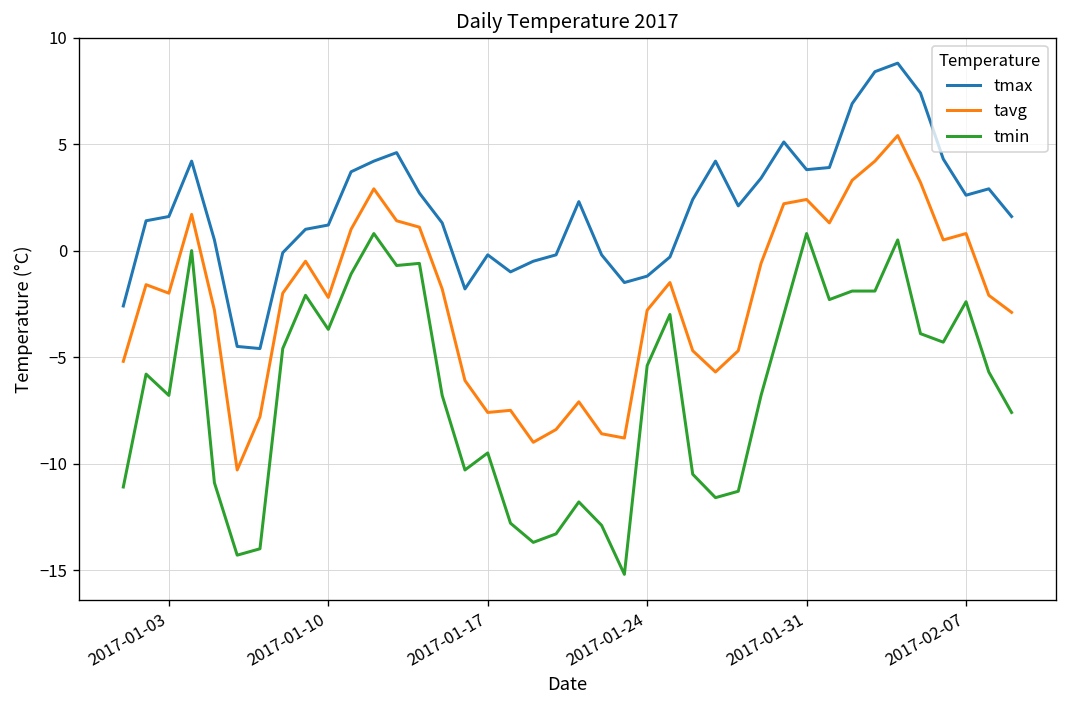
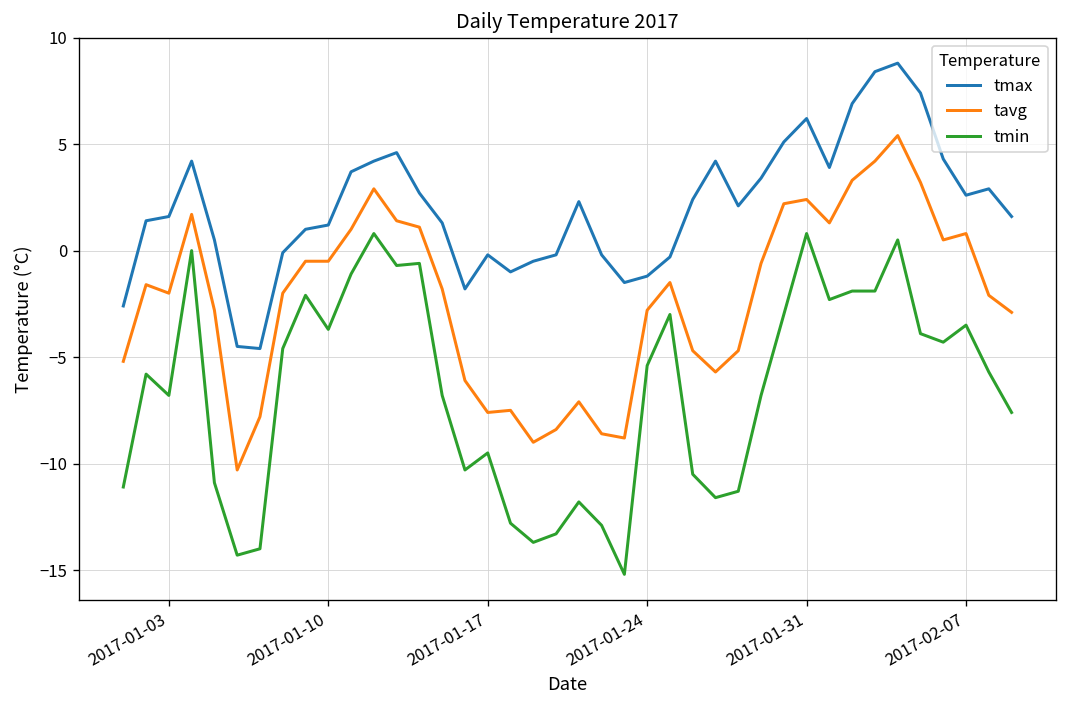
tavg, 2017-01-10: -2.2 -> -0.5
tmax, 2017-01-31: 3.8 -> 6.2
tmin, 2017-02-07: -2.4 -> -3.5
